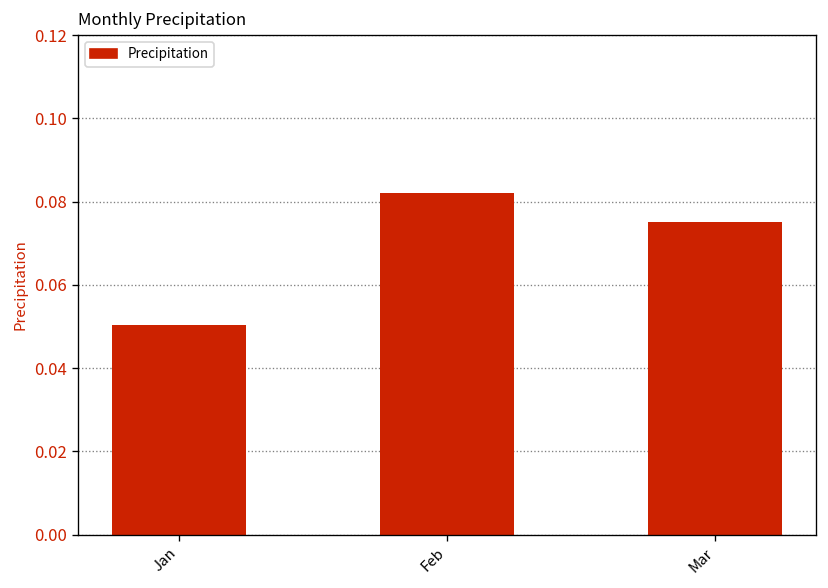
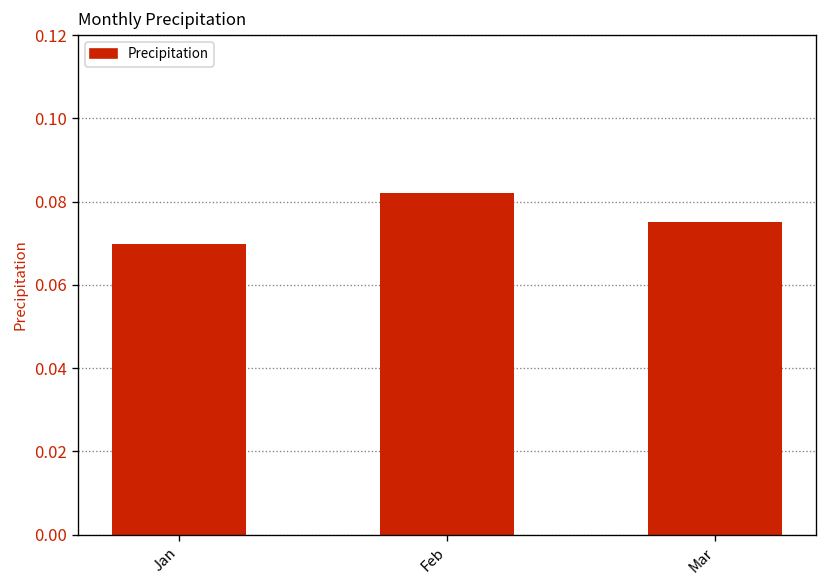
Jan: 0.050 -> 0.070
